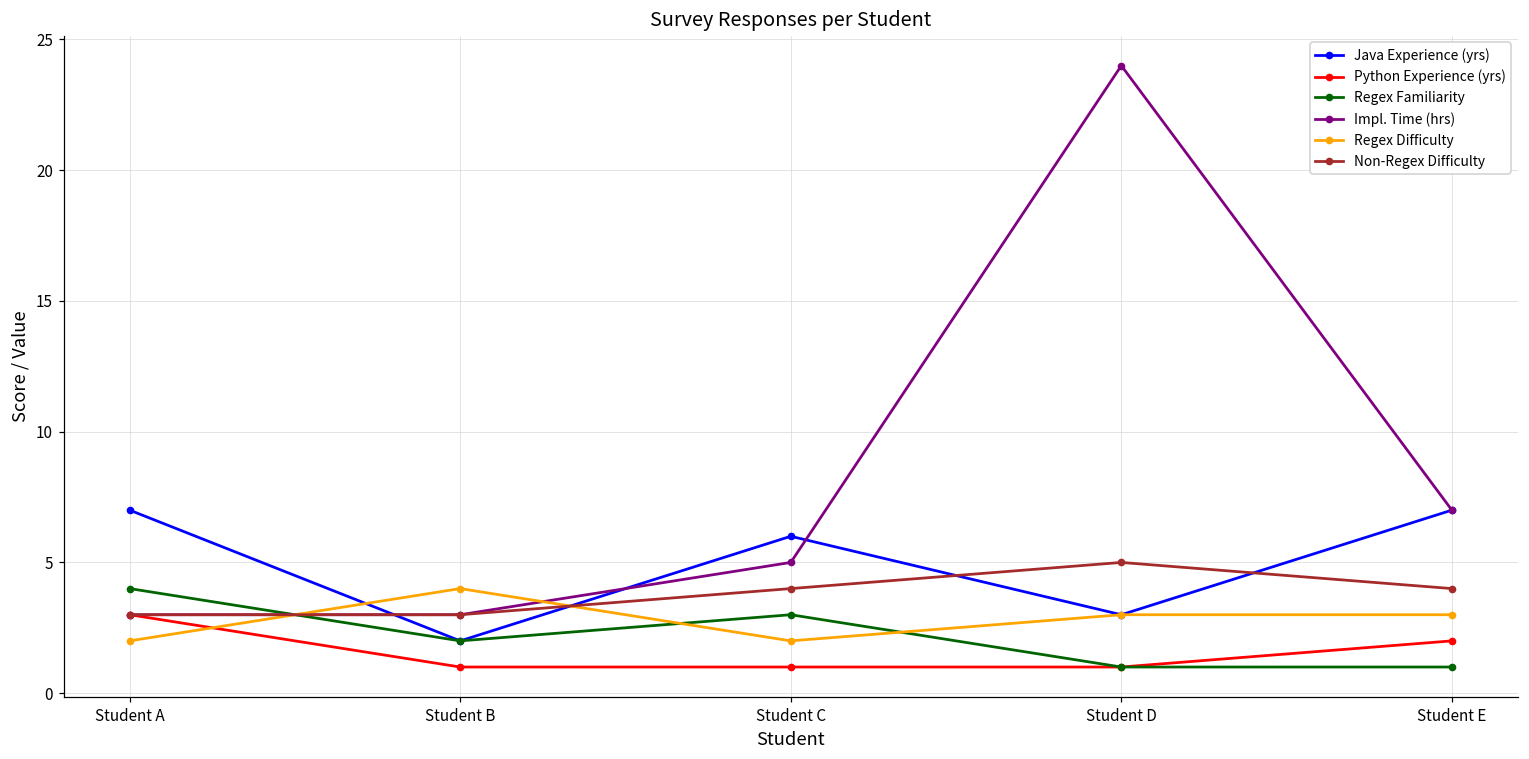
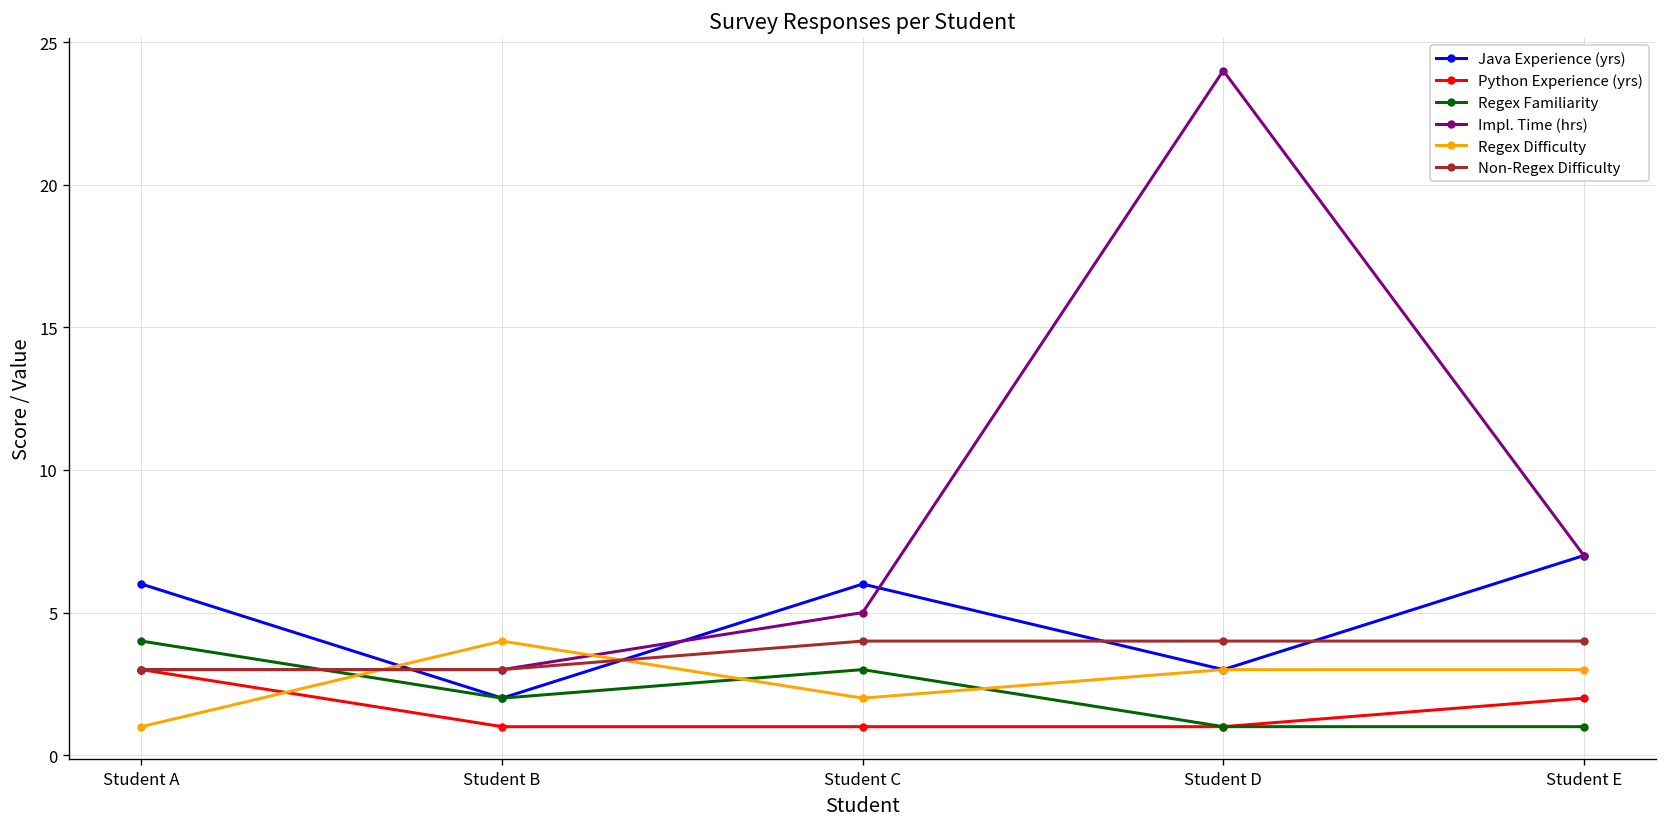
Java Experience (yrs), Student A: 7 -> 6
Regex Difficulty, Student A: 2 -> 1
Non-Regex Difficulty, Student D: 5 -> 4
